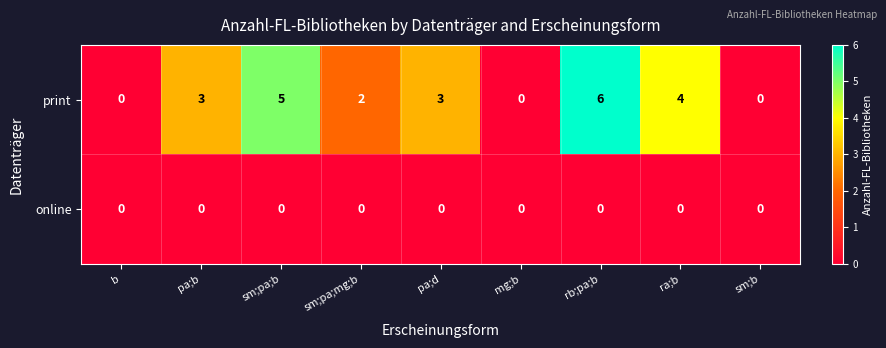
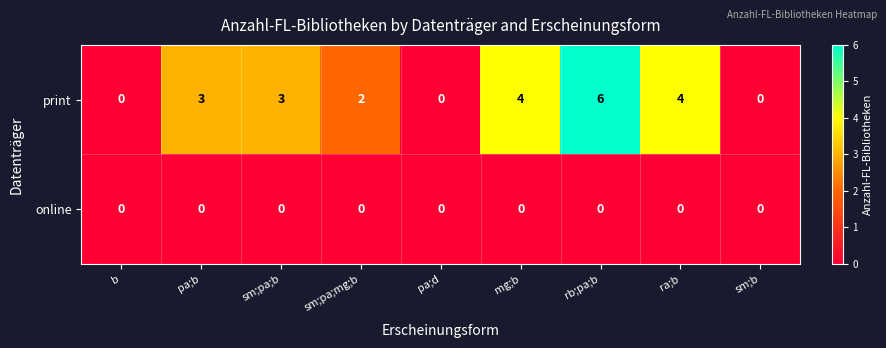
print, sm;pa;b: 5 -> 3
print, pa;d: 3 -> 0
print, mg;b: 0 -> 4
